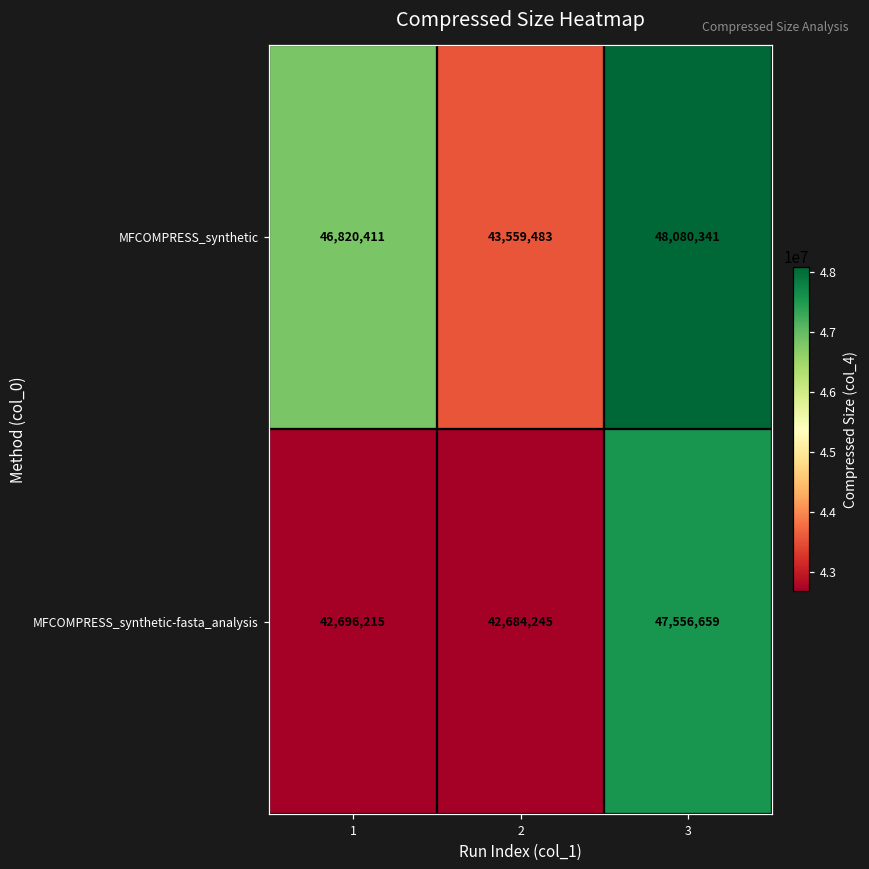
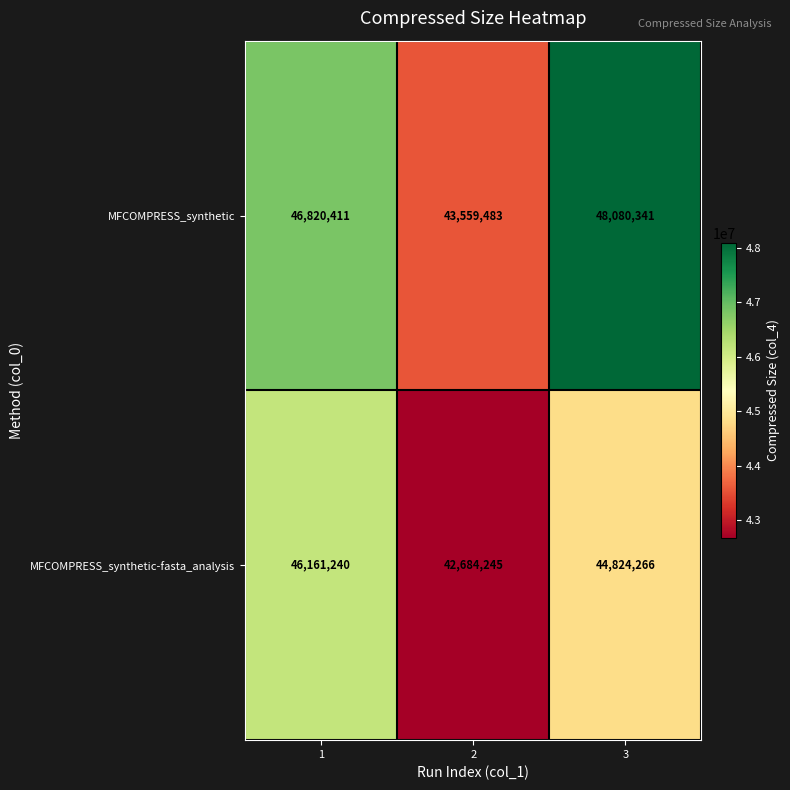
MFCOMPRESS_synthetic-fasta_analysis, 1: 42,696,215 -> 46,161,240
MFCOMPRESS_synthetic-fasta_analysis, 3: 47,556,659 -> 44,824,266
